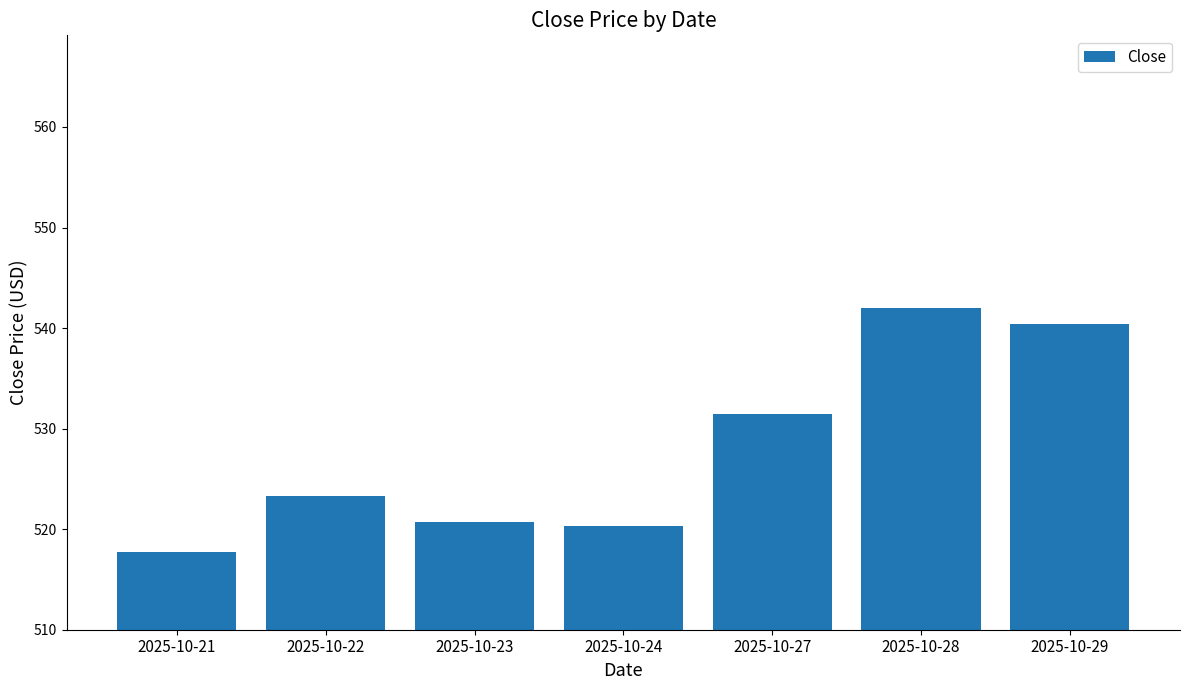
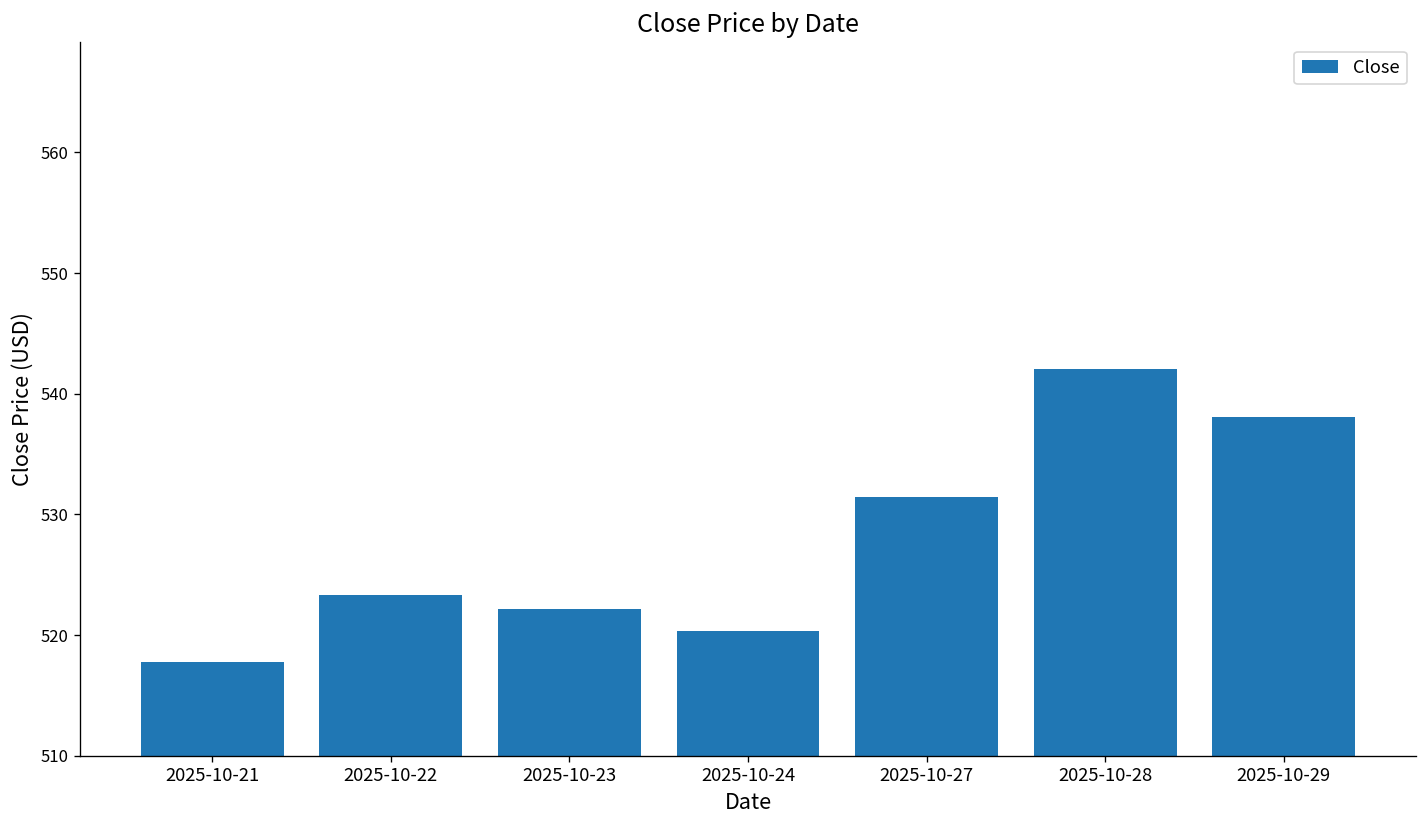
2025-10-23: 520.7 -> 522.2
2025-10-29: 540.4 -> 538.1
